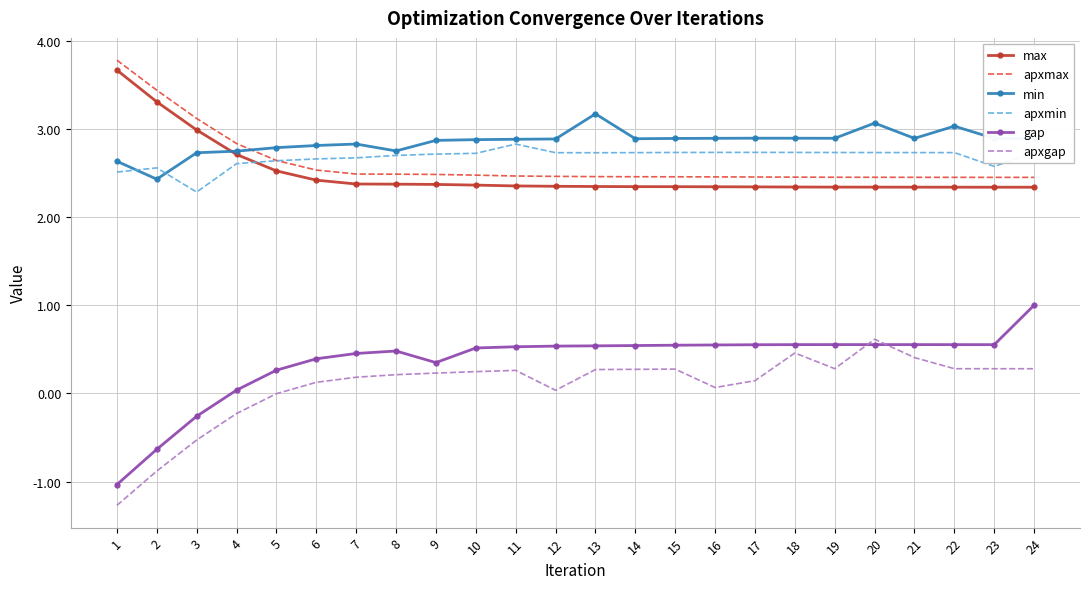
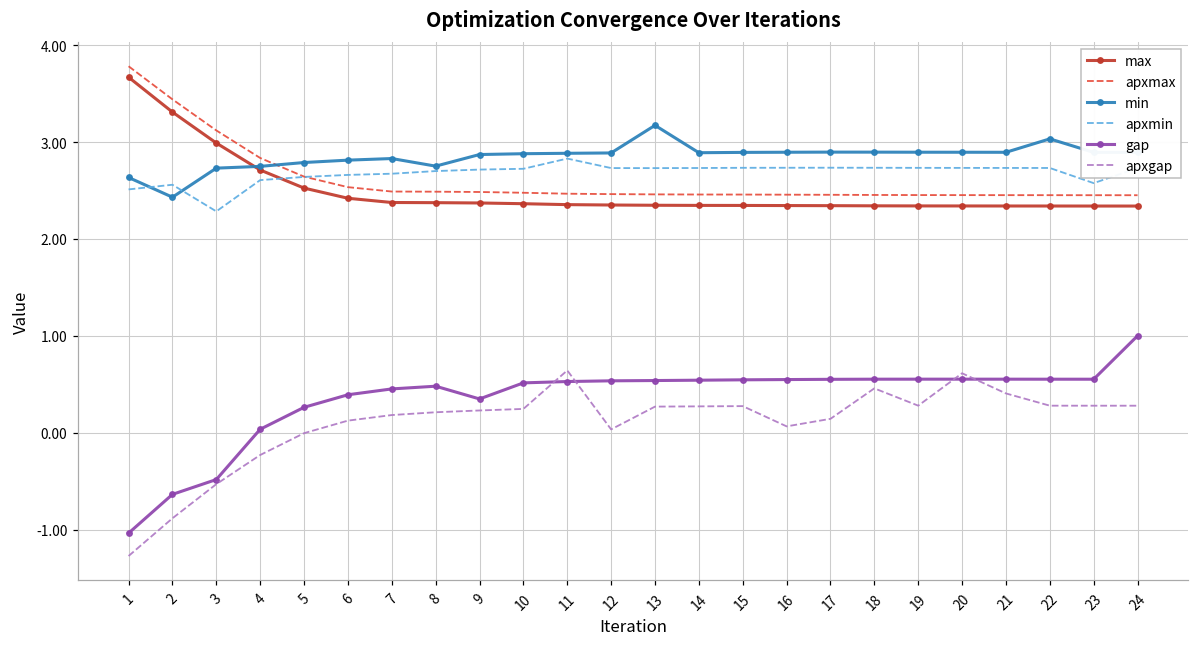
gap, 3: -0.3 -> -0.5
apxgap, 11: 0.3 -> 0.6
min, 20: 3.1 -> 2.9
